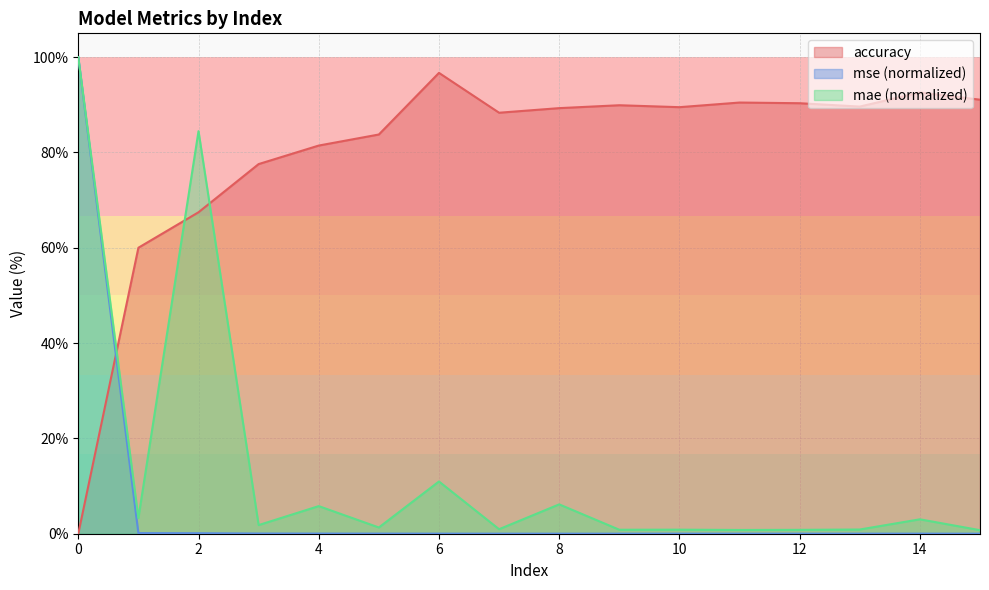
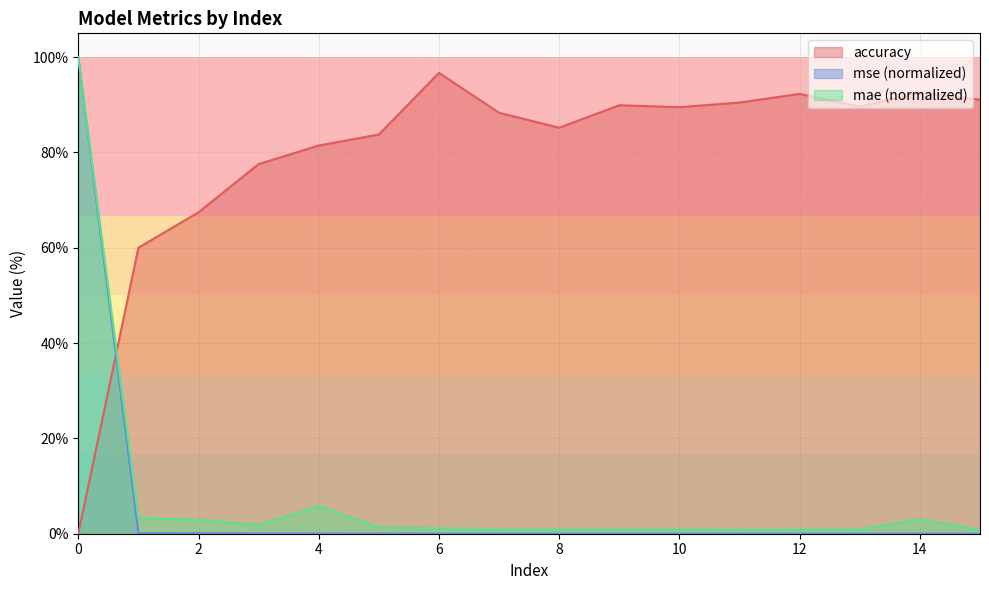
mae (normalized), 2: 84% -> 3%
mae (normalized), 6: 11% -> 1%
accuracy, 8: 89% -> 85%
mae (normalized), 8: 6% -> 1%
accuracy, 12: 90% -> 92%
